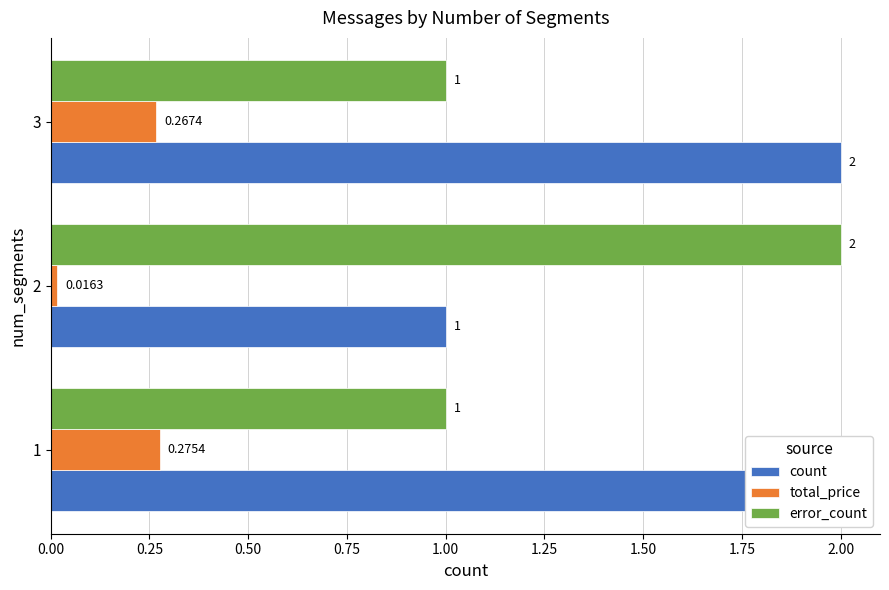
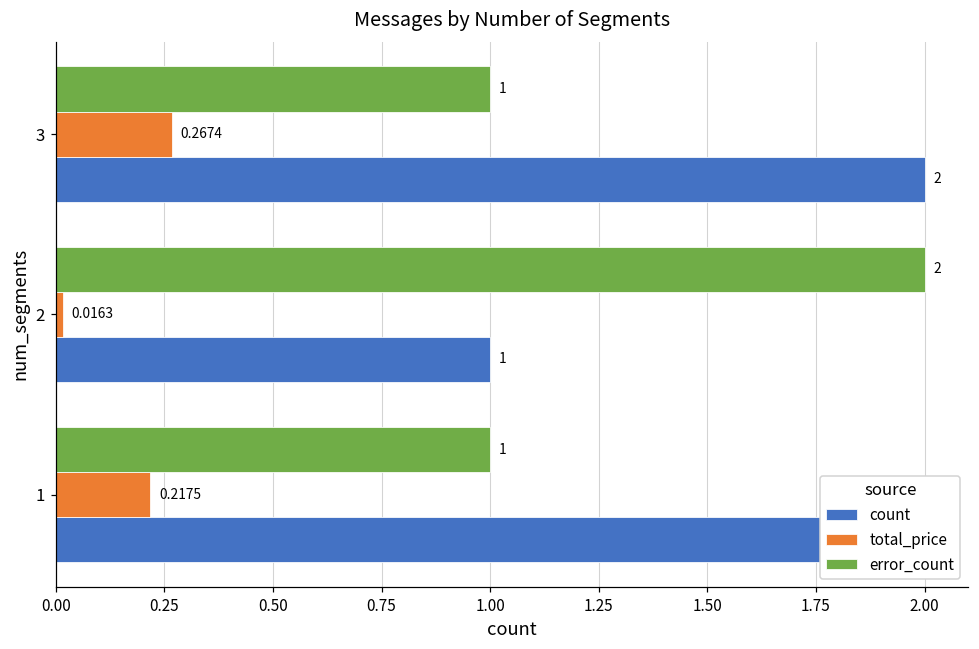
total_price, 1: 0.2754 -> 0.2175
